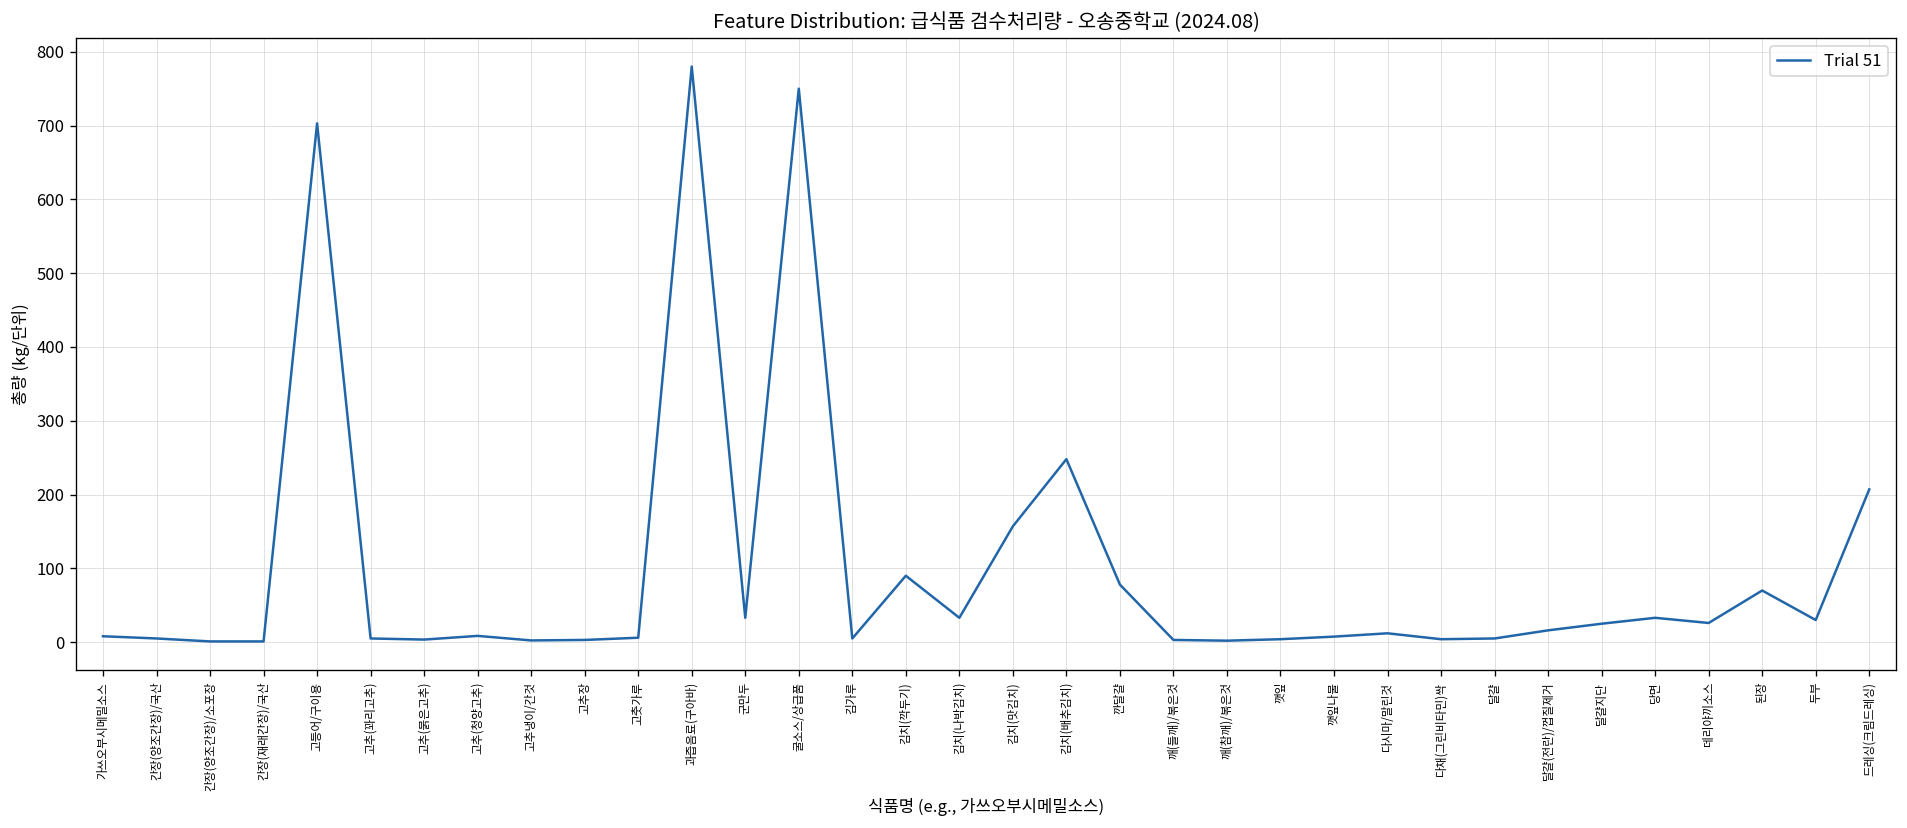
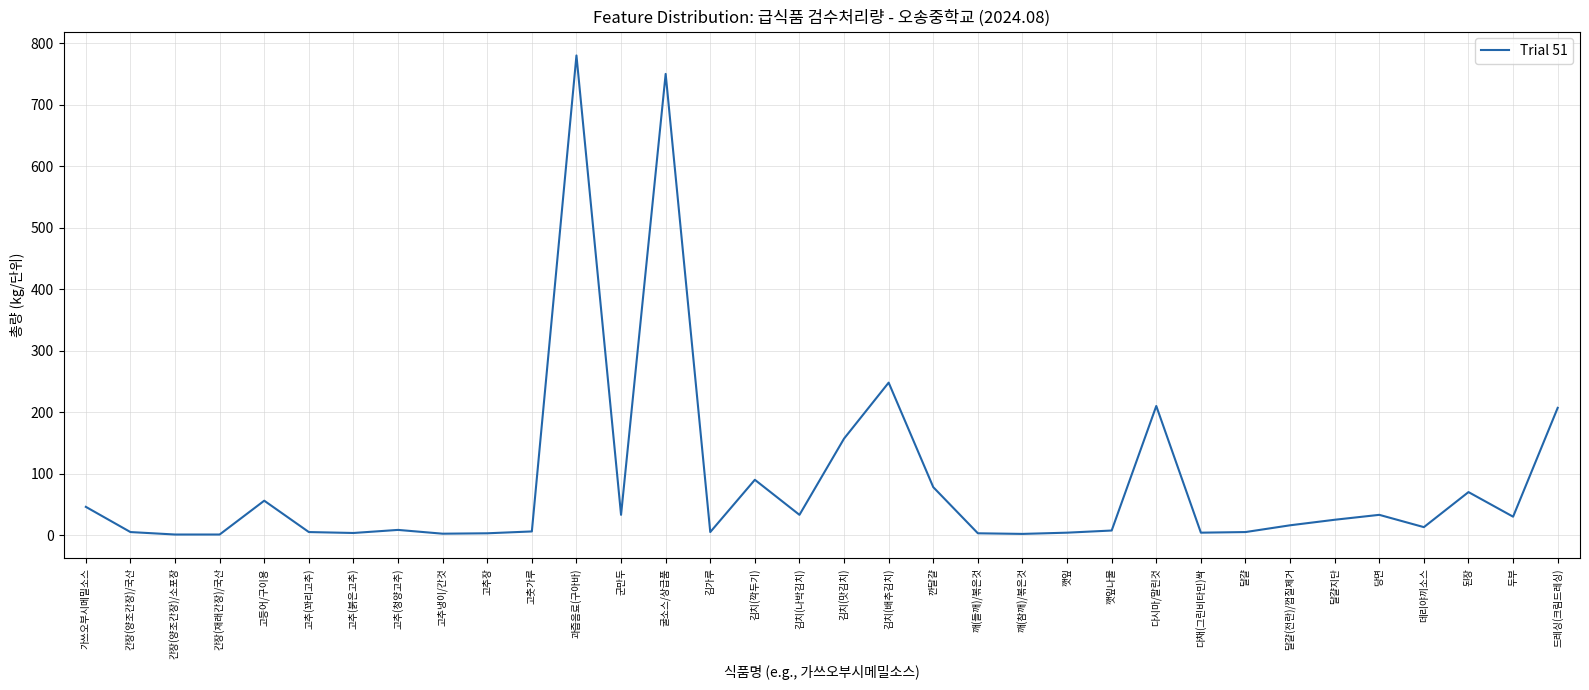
가쓰오부시메밀소스: 10 -> 50
고등어/구이용: 700 -> 60
다시마/말린것: 10 -> 210
데리야끼소스: 30 -> 10
